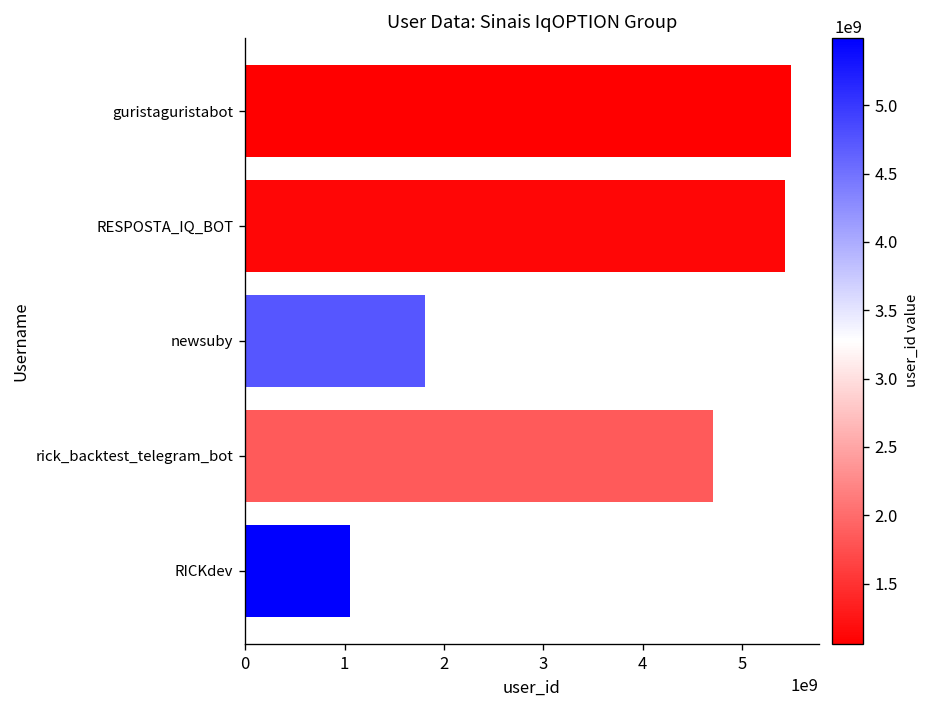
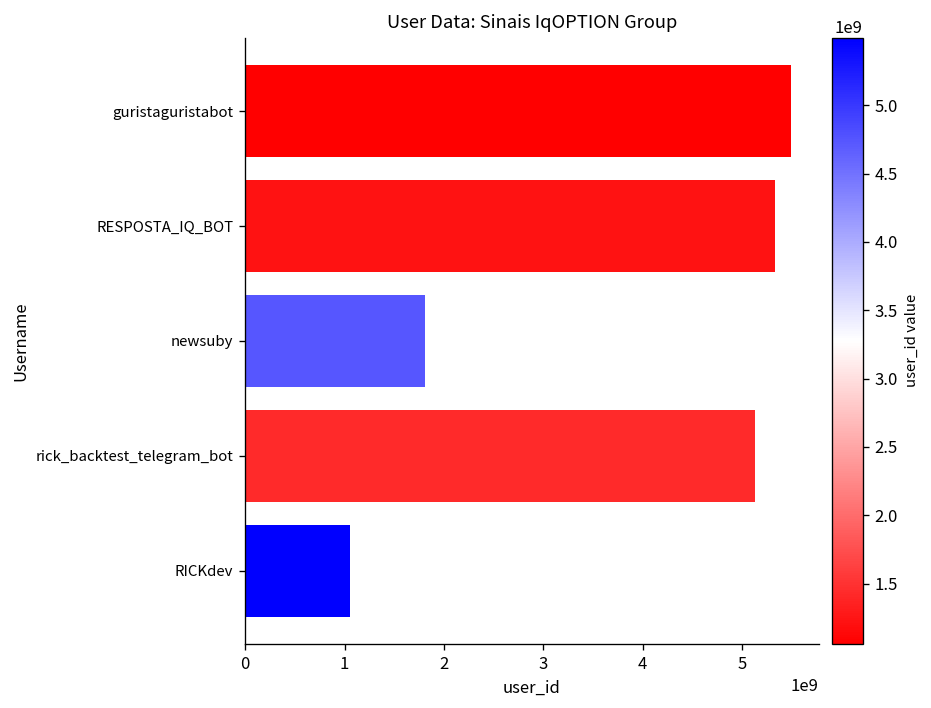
RESPOSTA_IQ_BOT: 5400000000 -> 5300000000
rick_backtest_telegram_bot: 4700000000 -> 5100000000
